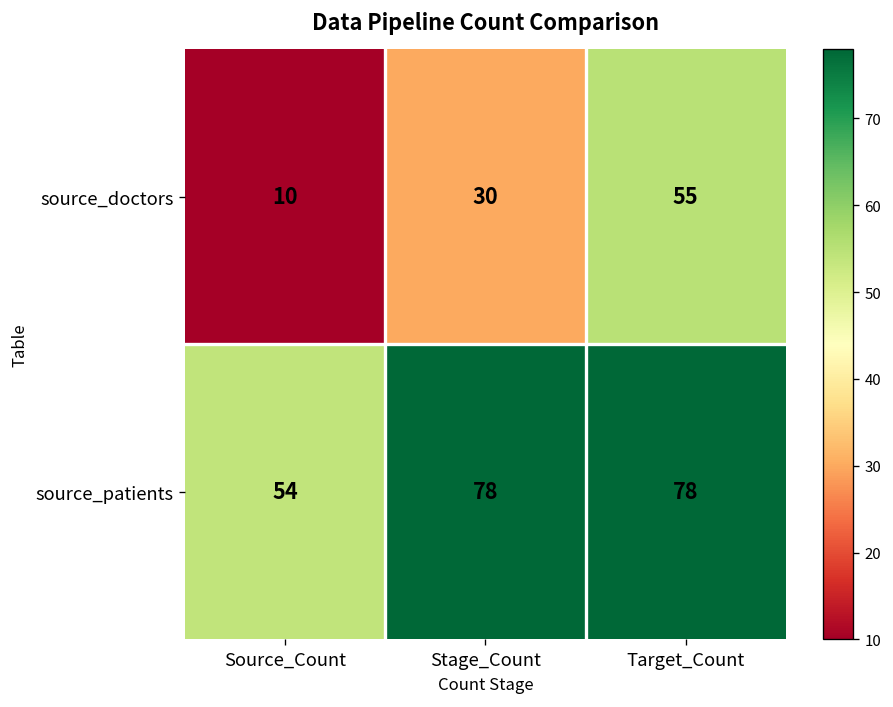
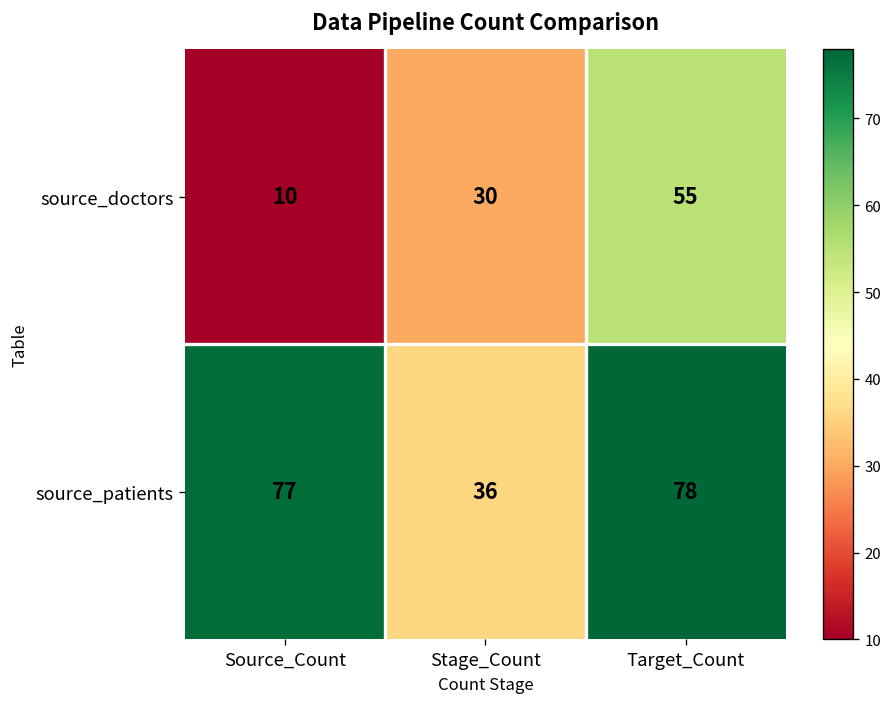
source_patients, Source_Count: 54 -> 77
source_patients, Stage_Count: 78 -> 36
